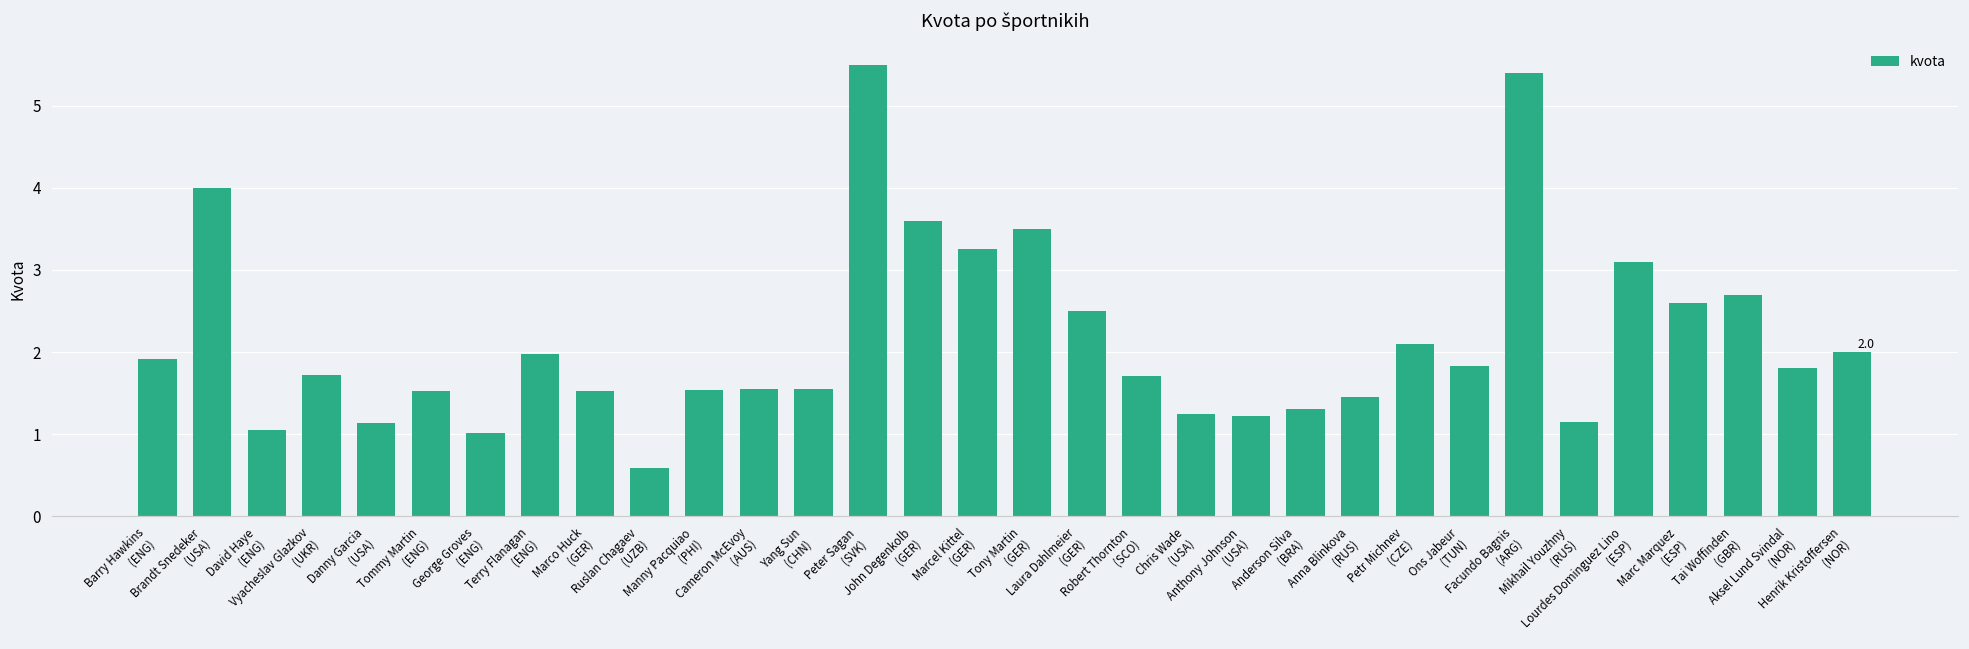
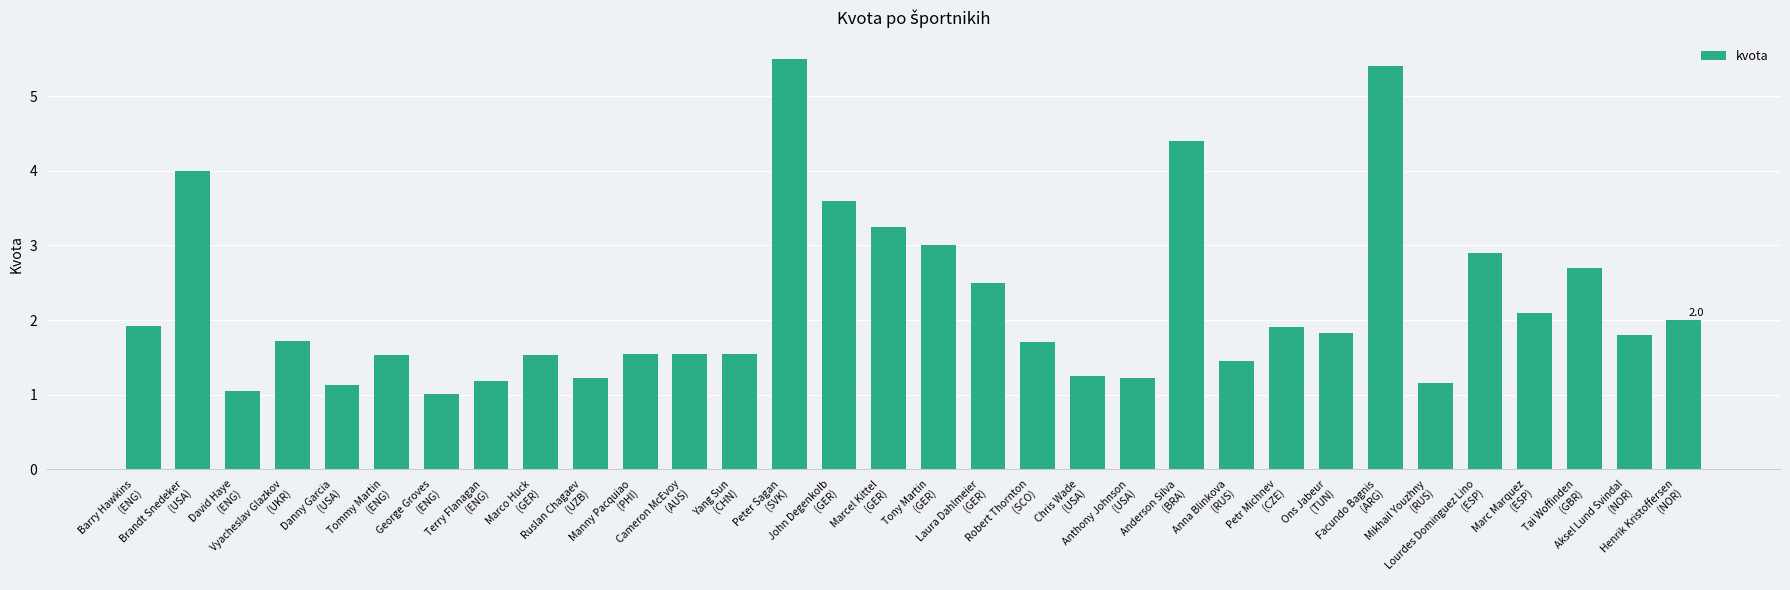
Terry Flanagan (ENG): 2.0 -> 1.2
Ruslan Chagaev (UZB): 0.6 -> 1.2
Tony Martin (GER): 3.5 -> 3.0
Anderson Silva (BRA): 1.3 -> 4.4
Petr Michnev (CZE): 2.1 -> 1.9
Lourdes Dominguez Lino (ESP): 3.1 -> 2.9
Marc Marquez (ESP): 2.6 -> 2.1
